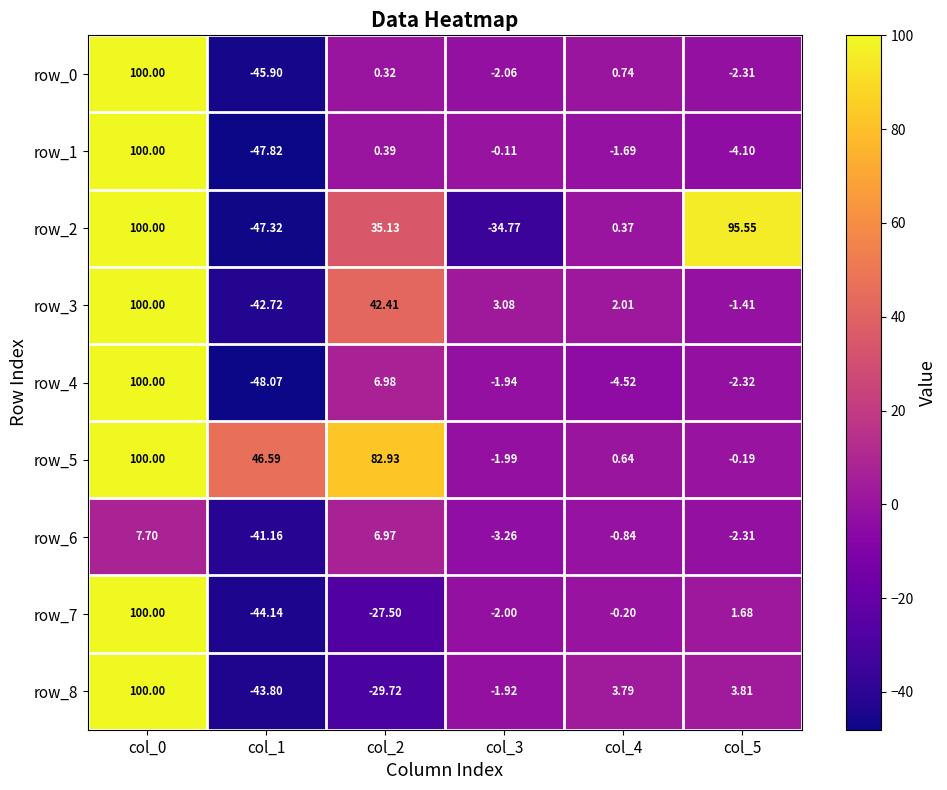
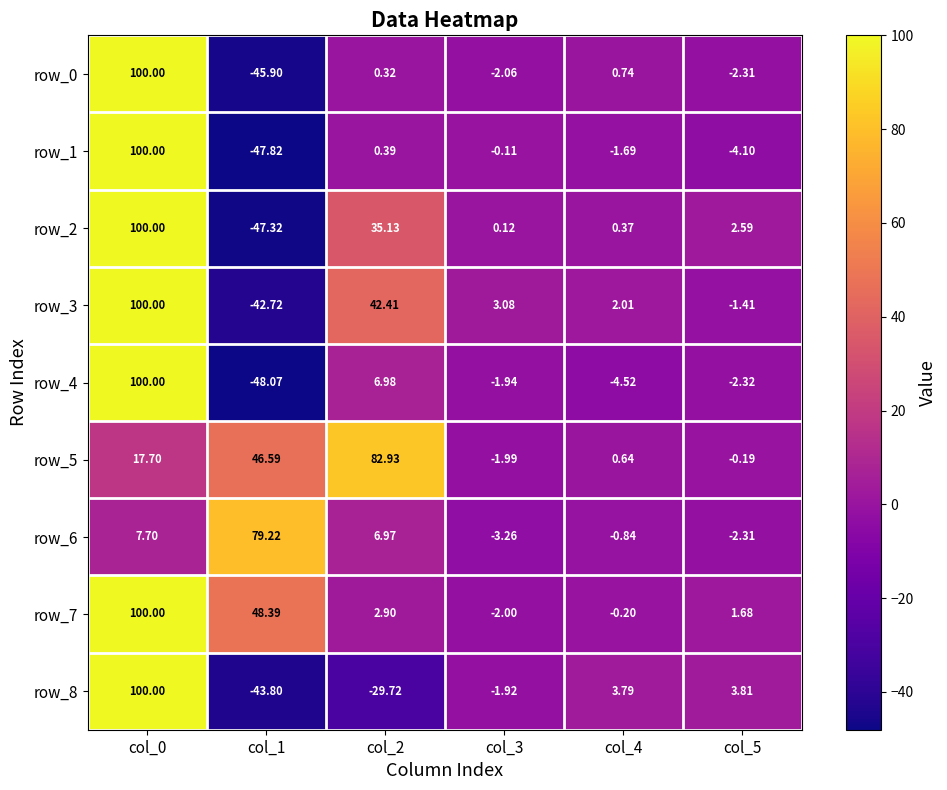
row_2, col_3: -34.77 -> 0.12
row_2, col_5: 95.55 -> 2.59
row_5, col_0: 100.00 -> 17.70
row_6, col_1: -41.16 -> 79.22
row_7, col_1: -44.14 -> 48.39
row_7, col_2: -27.50 -> 2.90
